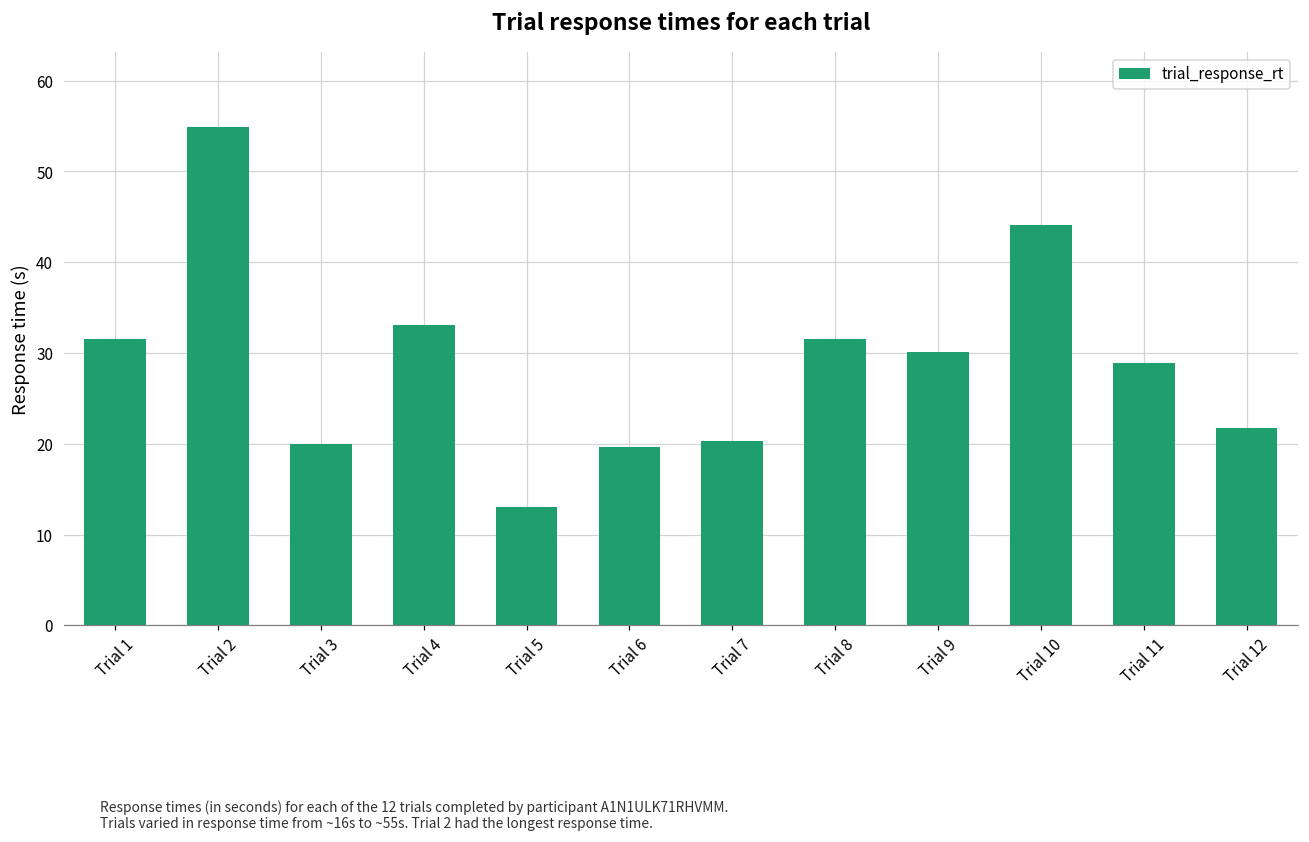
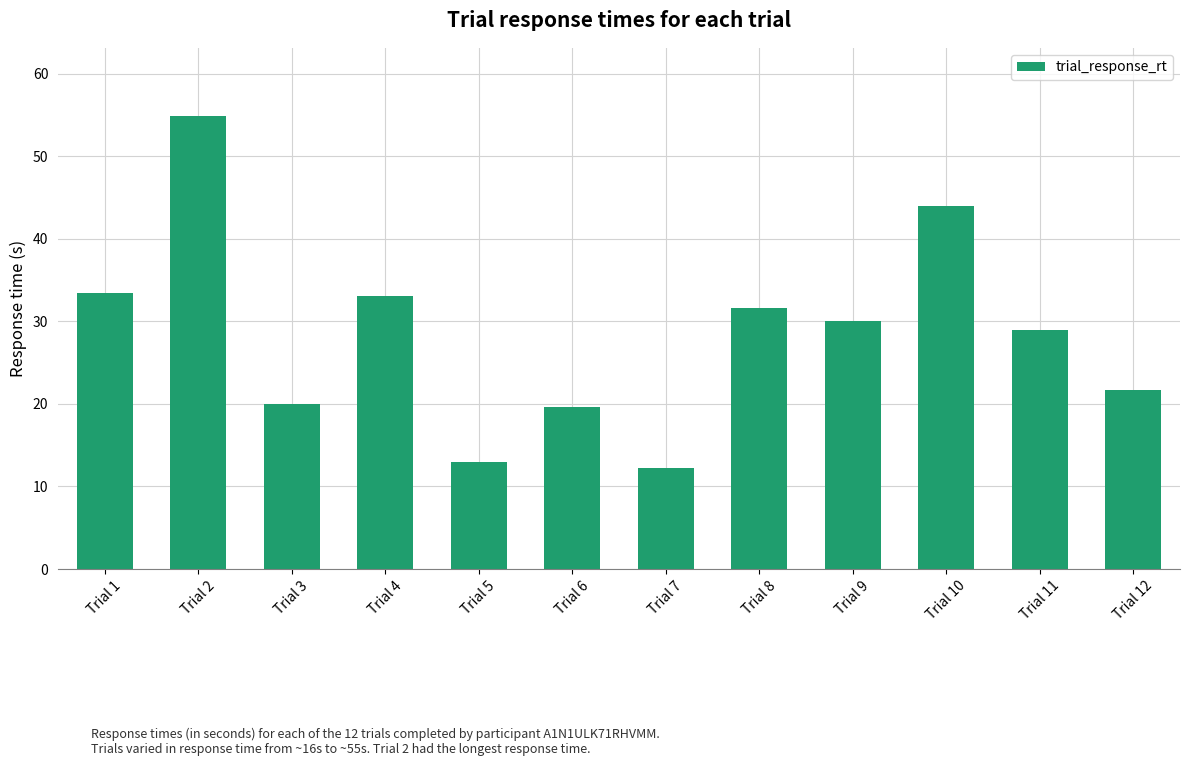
Trial 1: 32 -> 33
Trial 7: 20 -> 12
